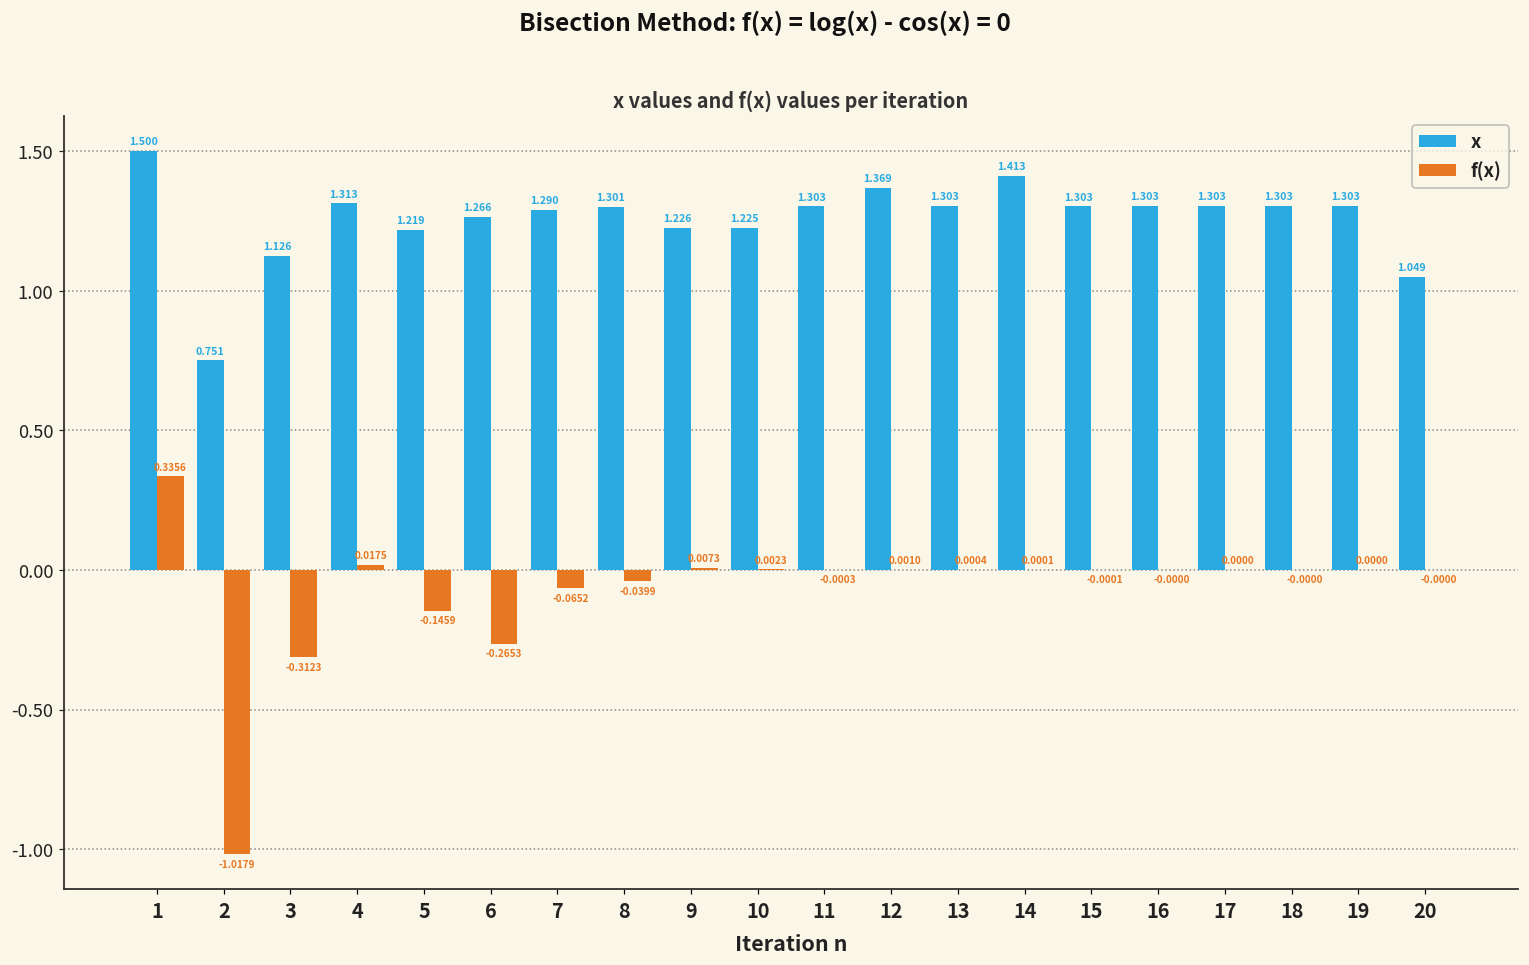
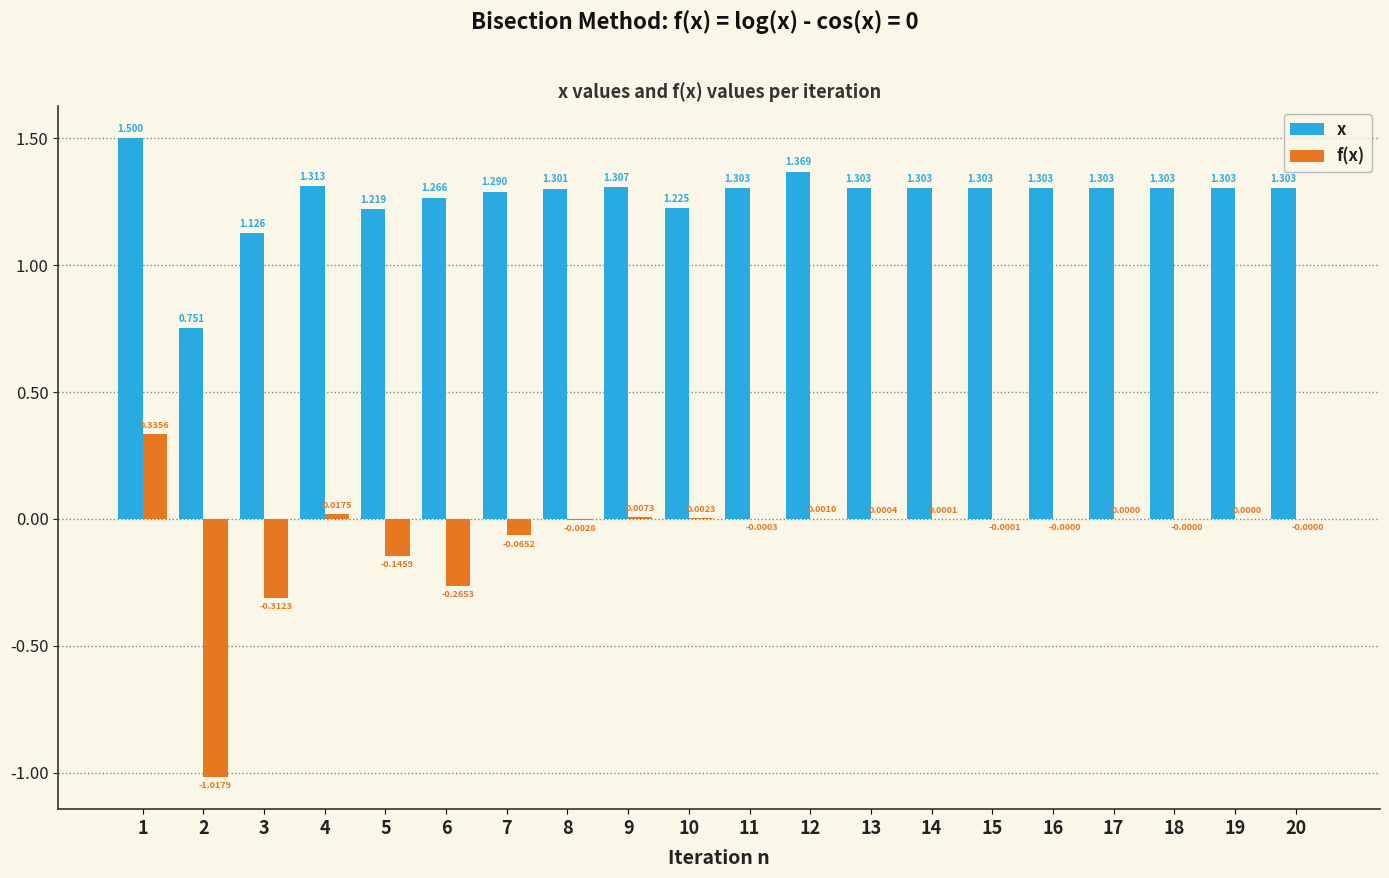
f(x), 8: -0.0399 -> -0.0028
x, 9: 1.226 -> 1.307
x, 14: 1.413 -> 1.303
x, 20: 1.049 -> 1.303
